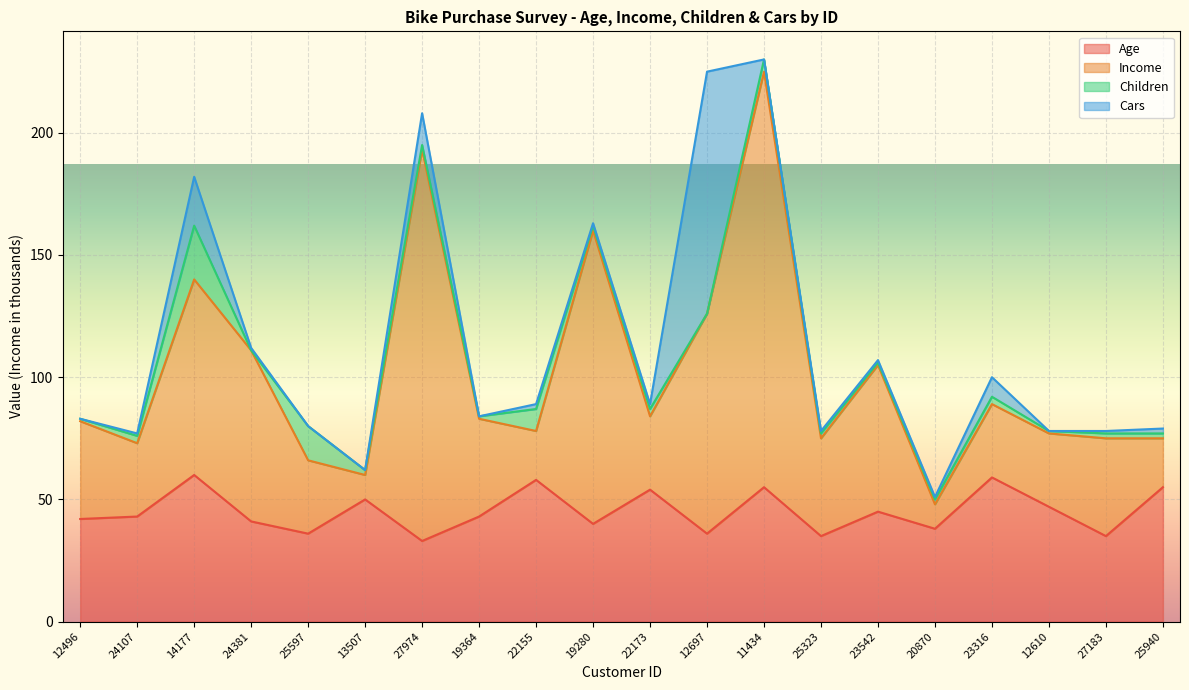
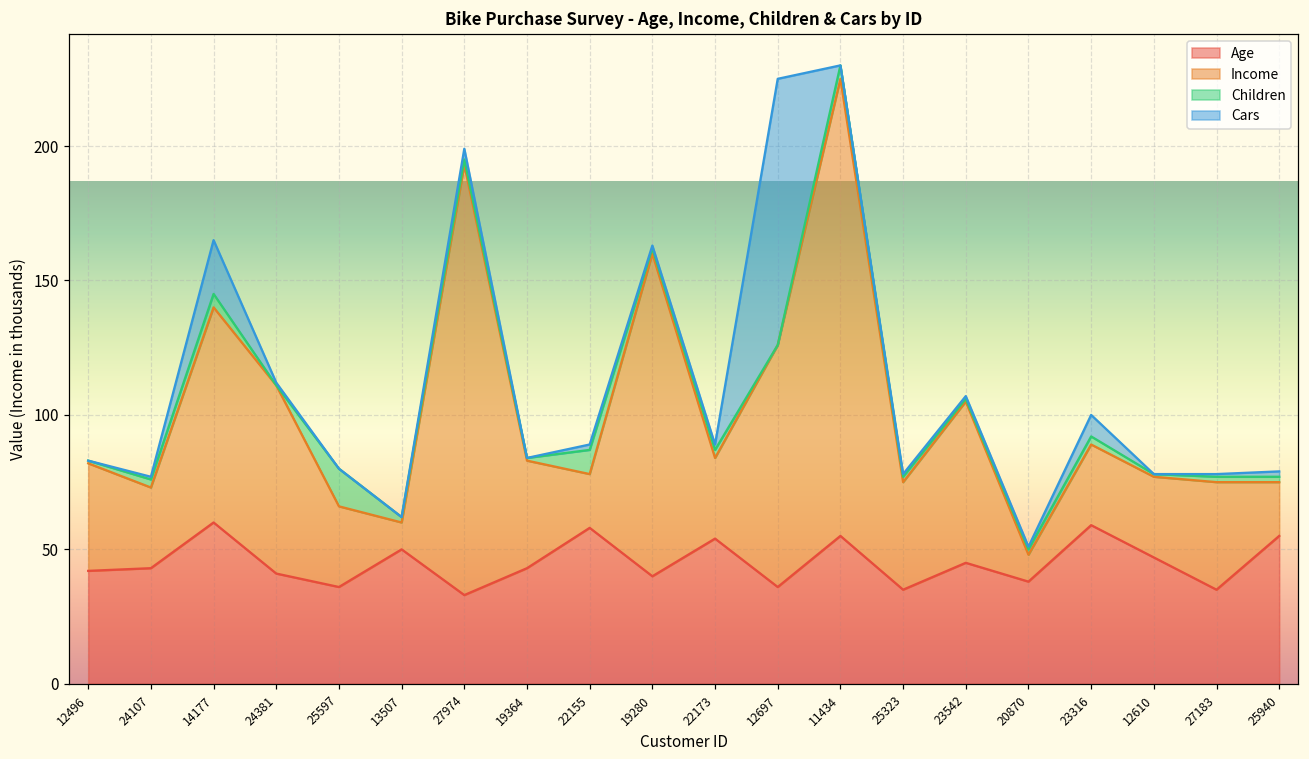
Children, 14177: 22 -> 5
Cars, 27974: 13 -> 4
